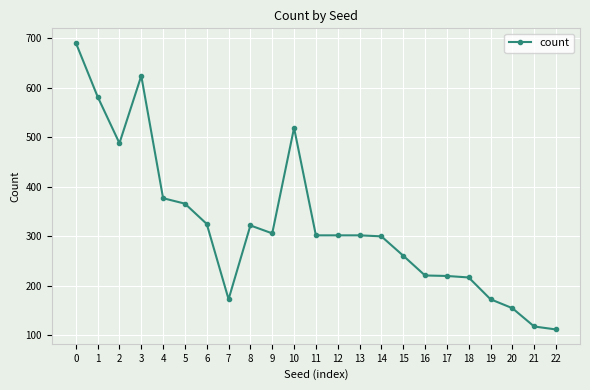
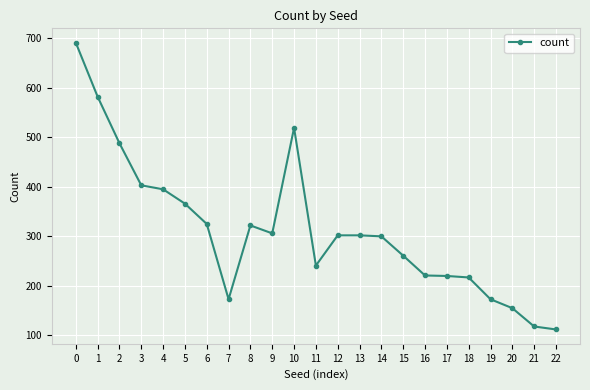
3: 620 -> 400
4: 380 -> 400
11: 300 -> 240
